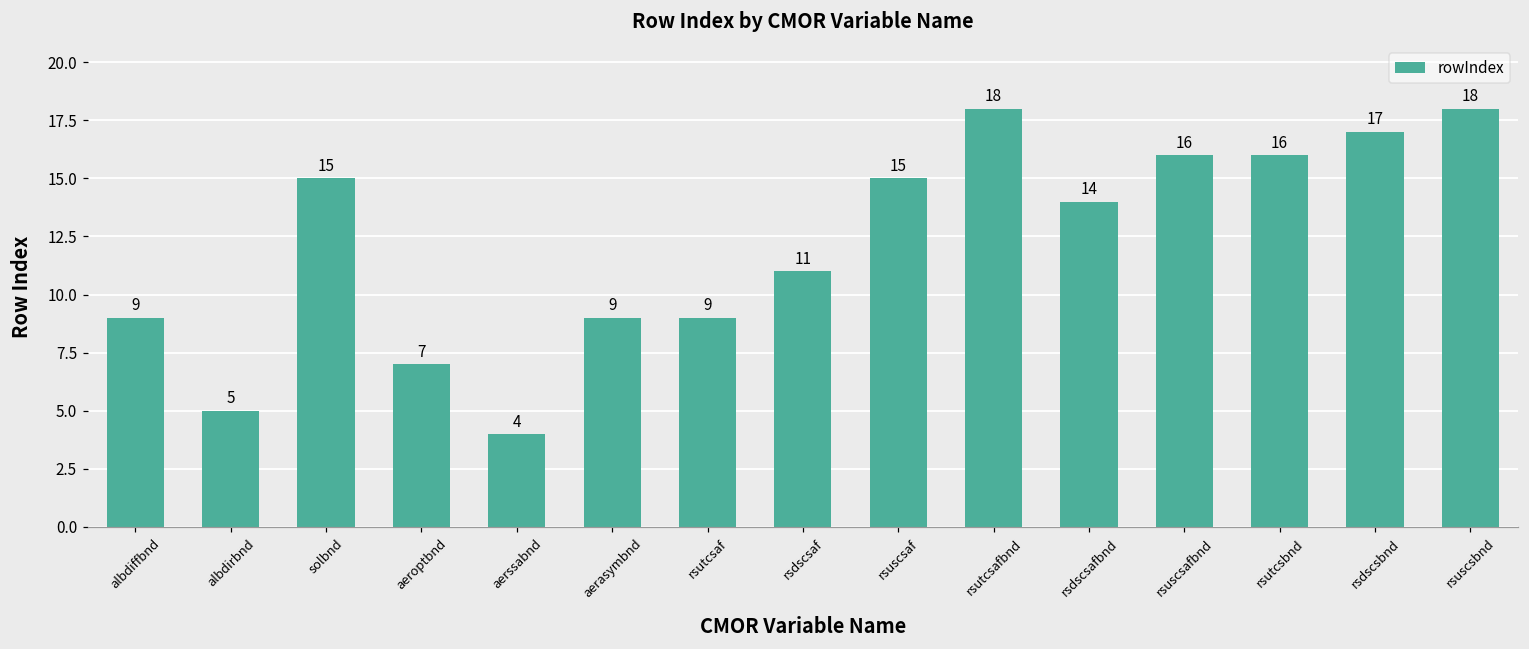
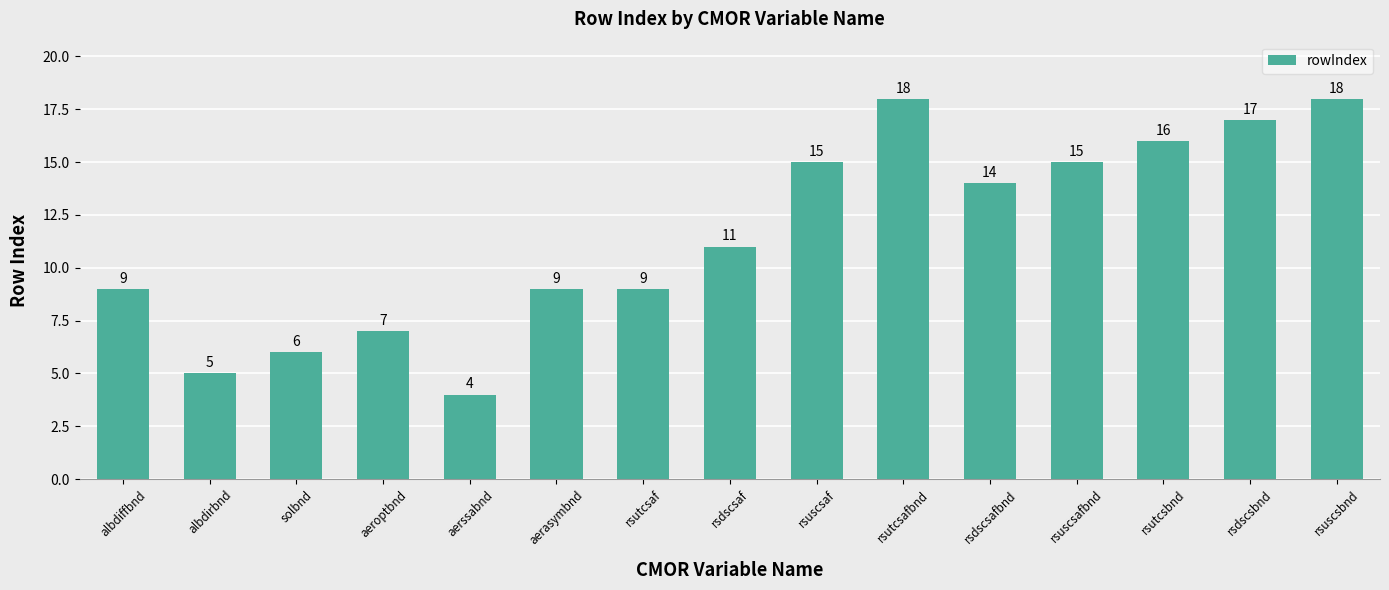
solbnd: 15 -> 6
rsuscsafbnd: 16 -> 15
